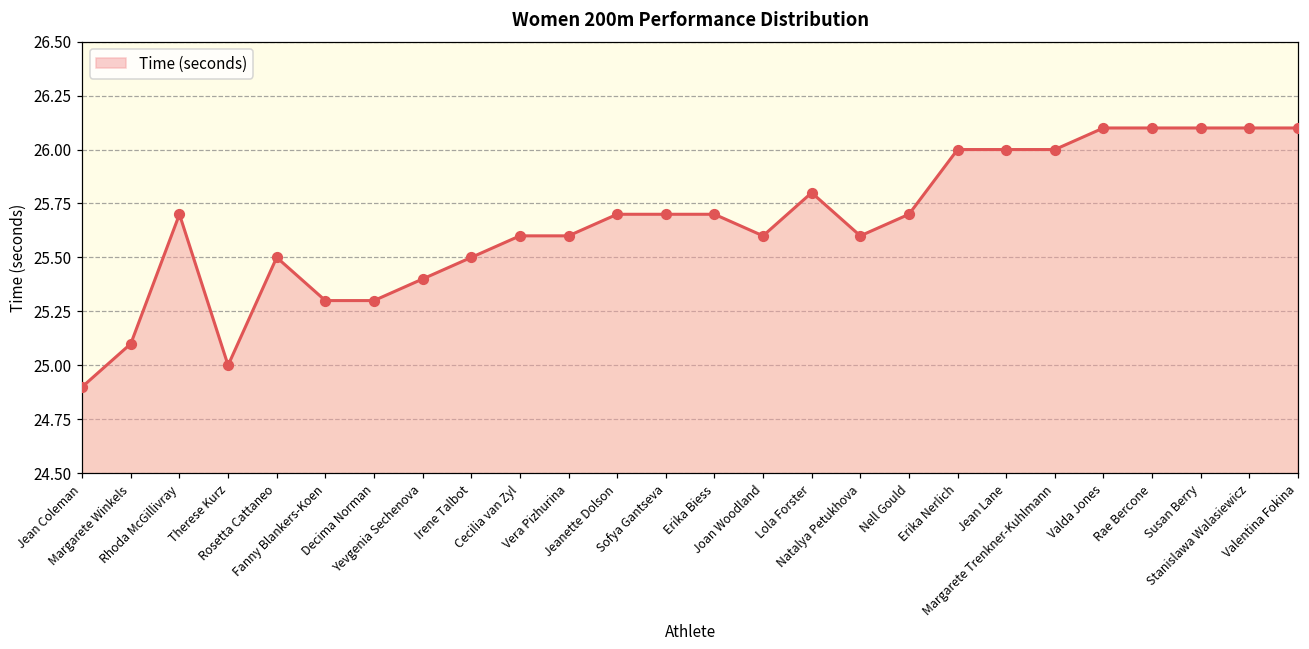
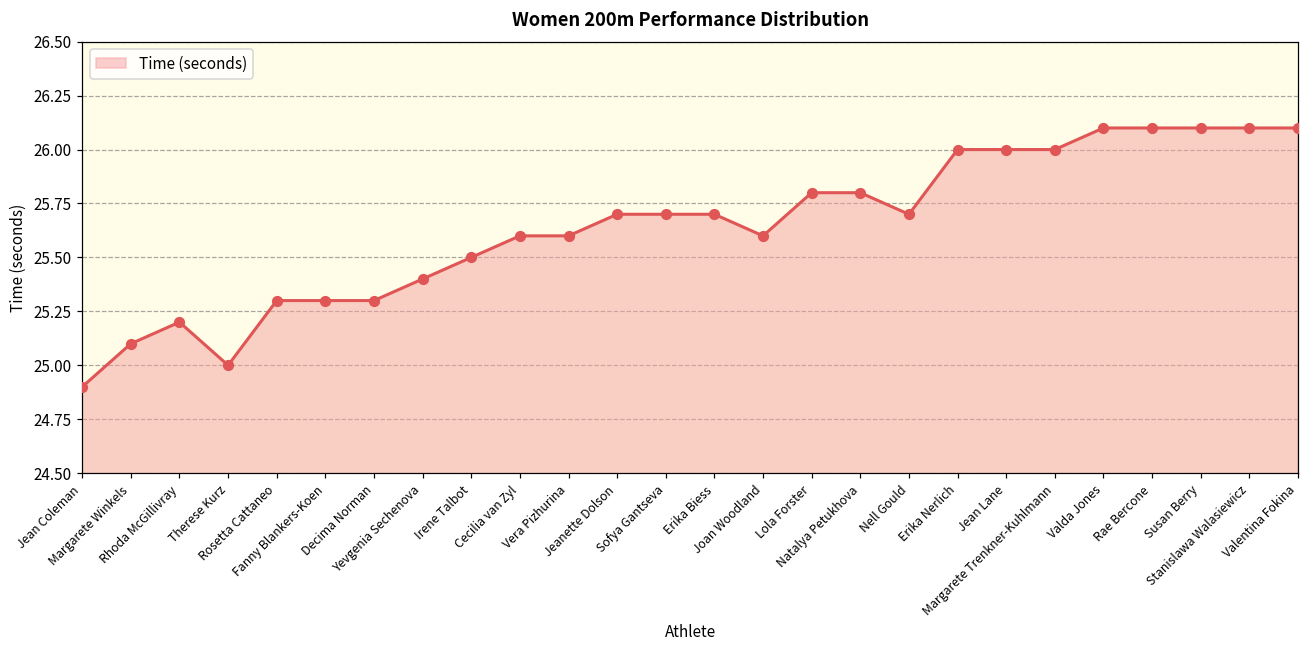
Rhoda McGillivray: 25.7 -> 25.2
Rosetta Cattaneo: 25.5 -> 25.3
Natalya Petukhova: 25.6 -> 25.8
